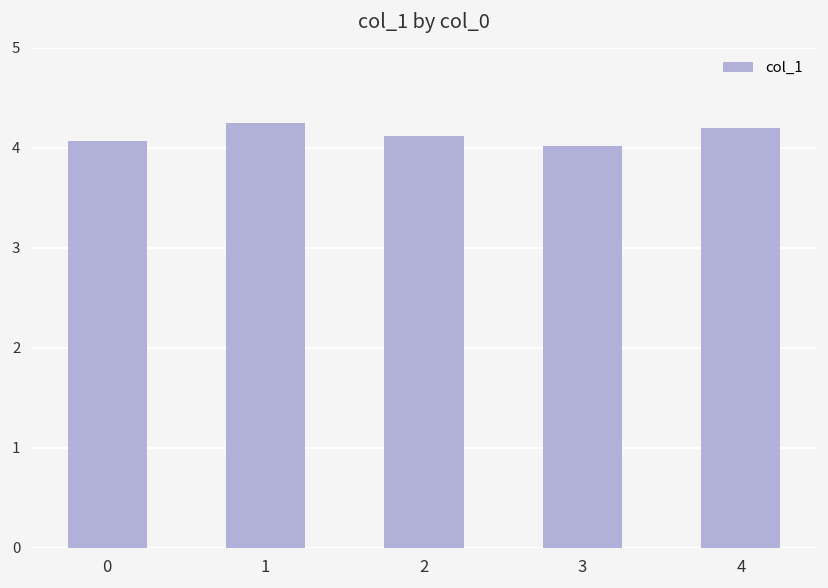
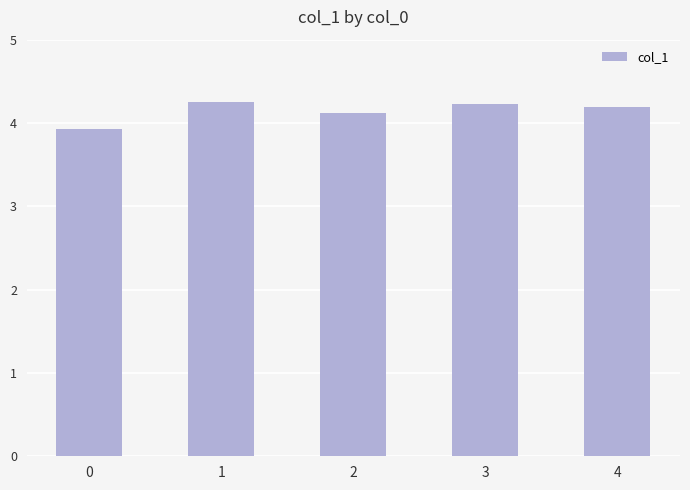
0: 4.1 -> 3.9
3: 4.0 -> 4.2
